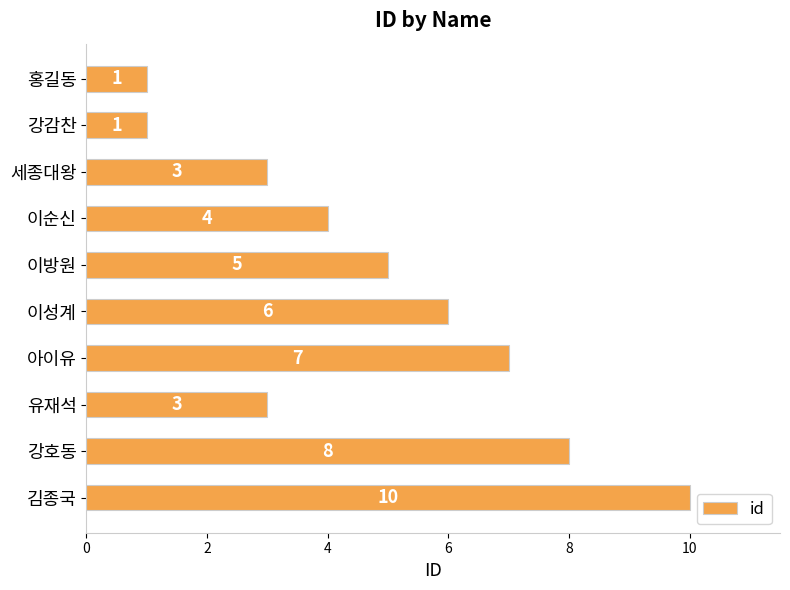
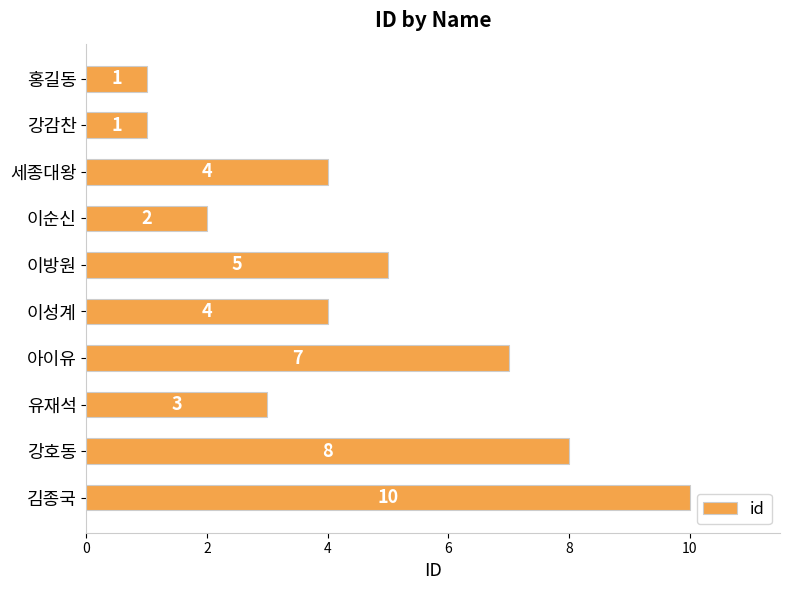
세종대왕: 3 -> 4
이순신: 4 -> 2
이성계: 6 -> 4
